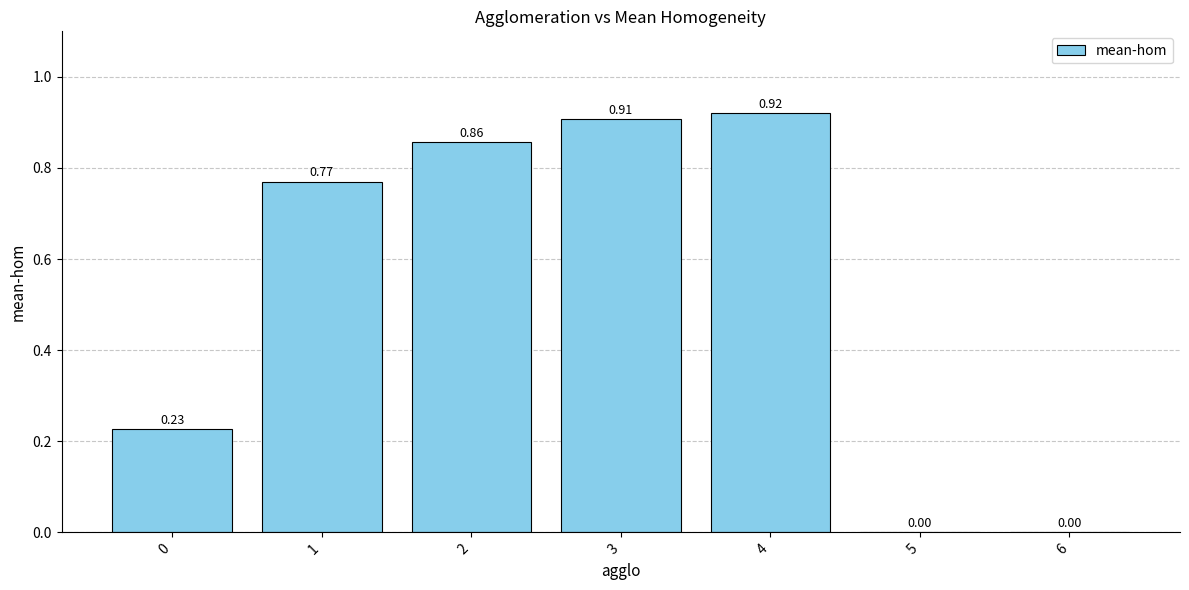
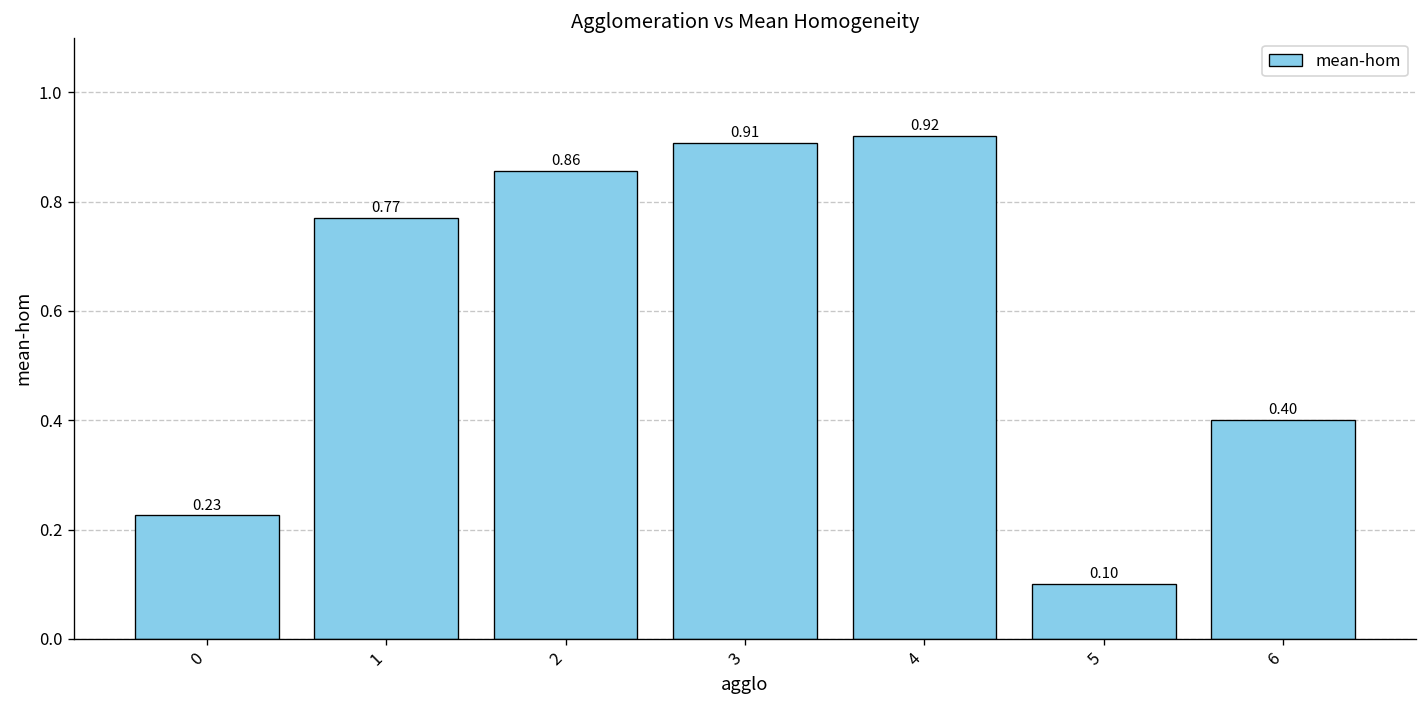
5: 0.00 -> 0.10
6: 0.00 -> 0.40
